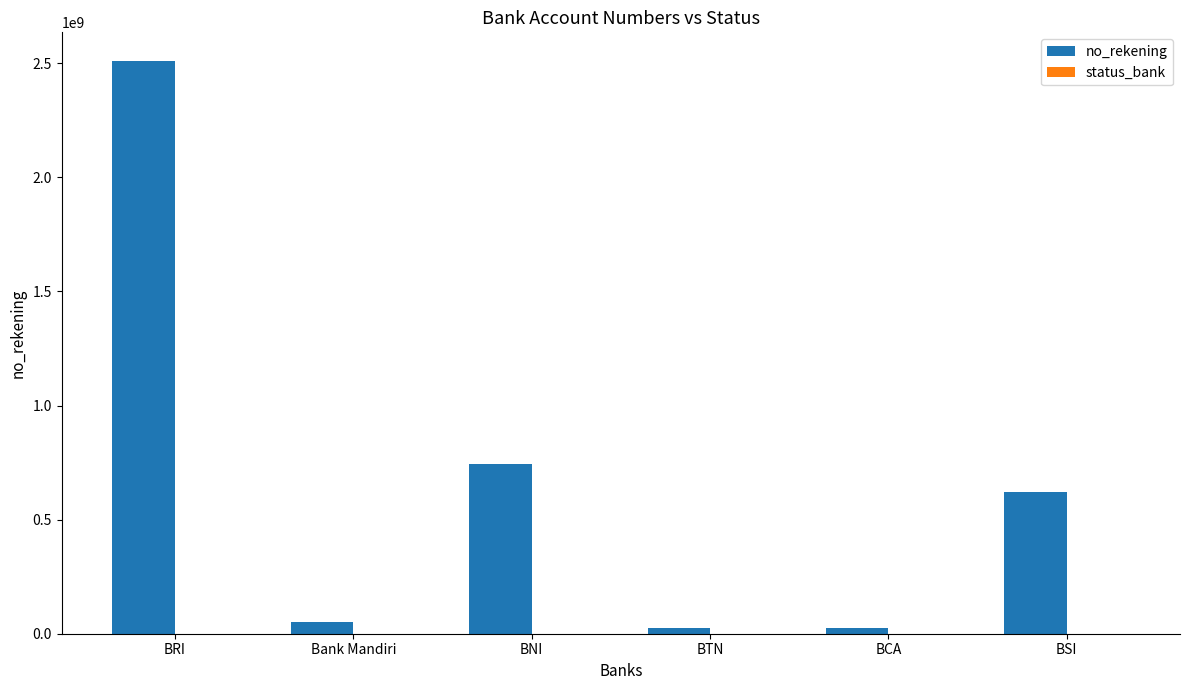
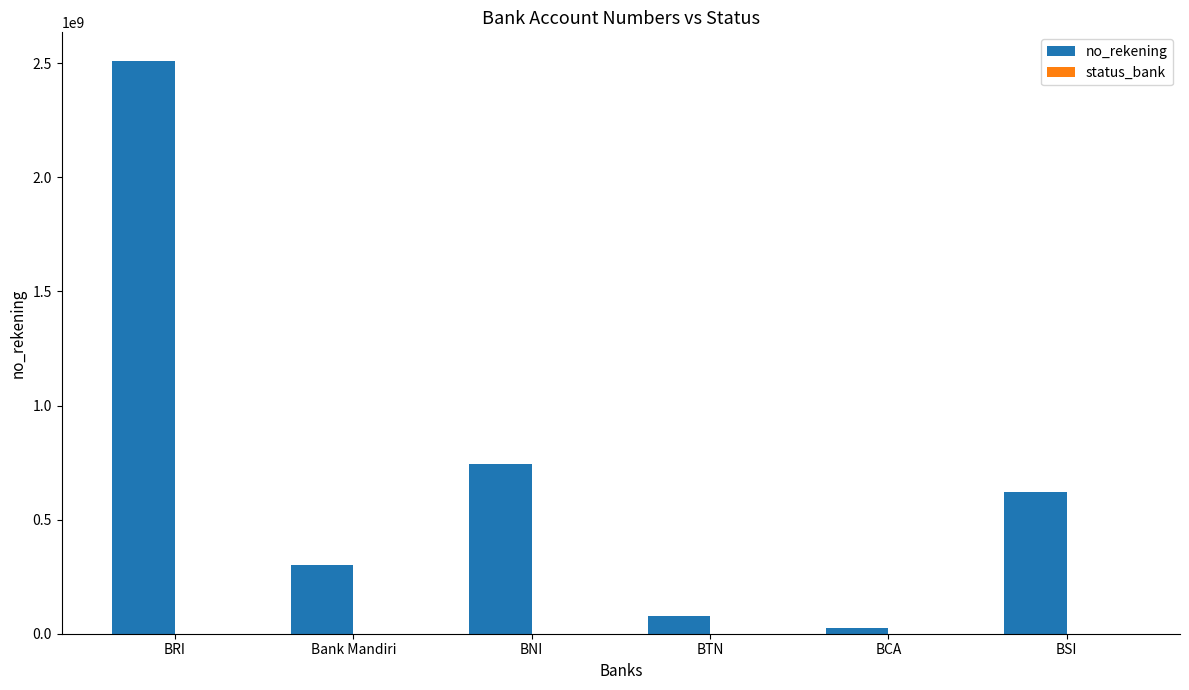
no_rekening, Bank Mandiri: 50000000 -> 300000000
no_rekening, BTN: 30000000 -> 80000000
